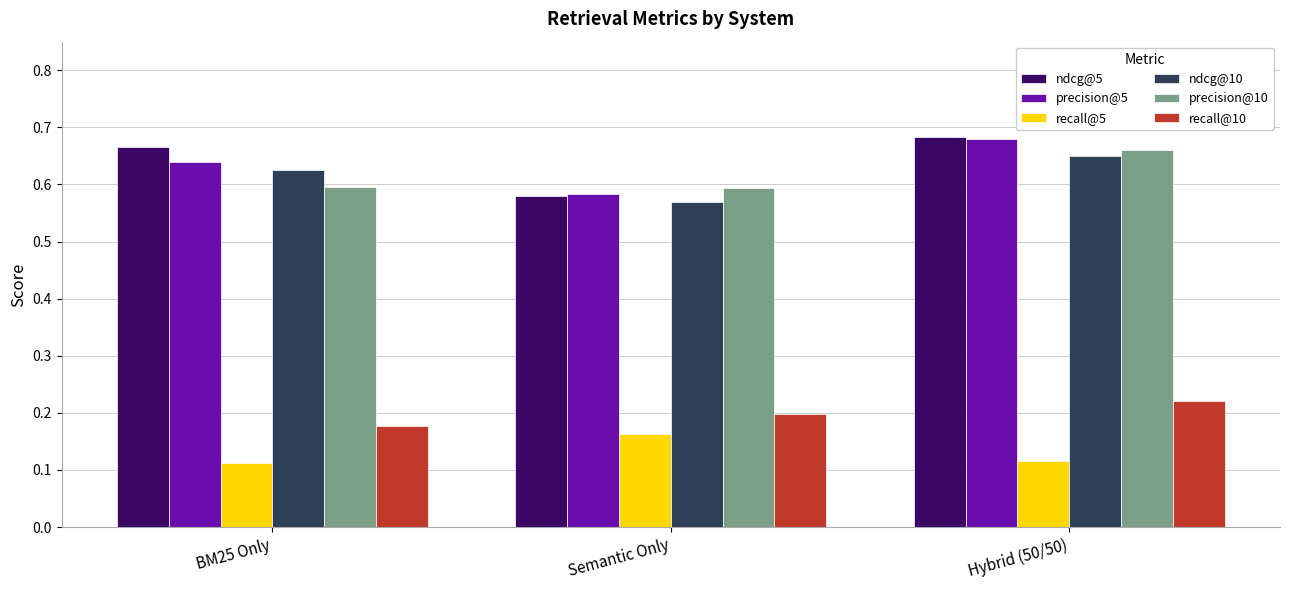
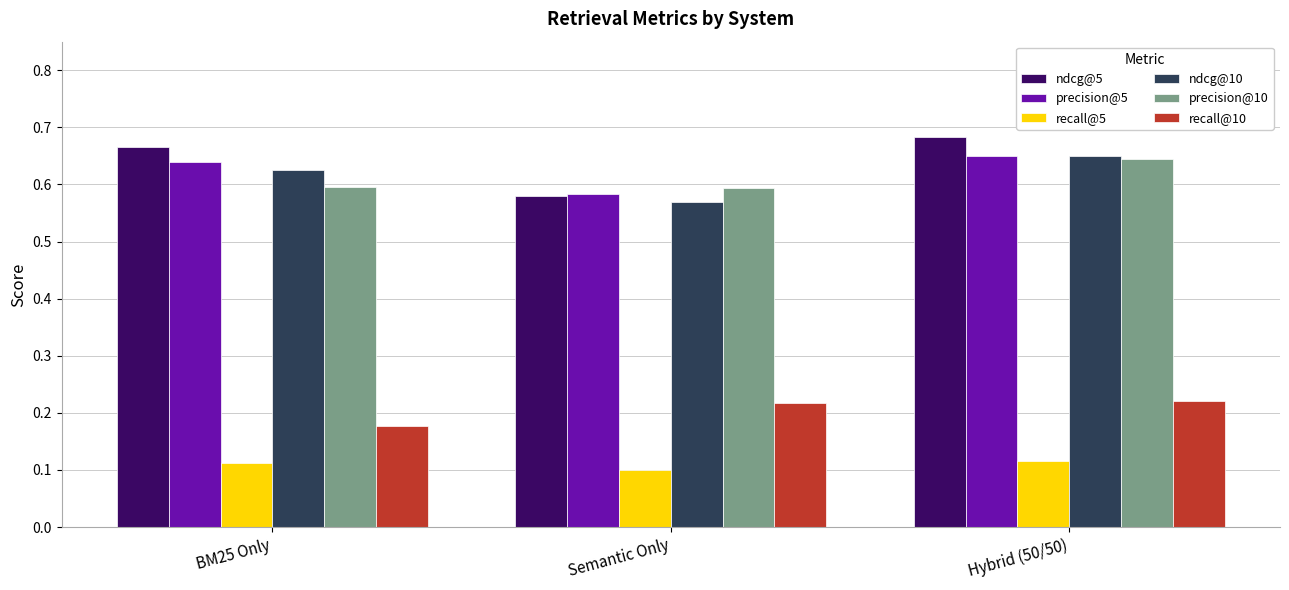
recall@5, Semantic Only: 0.16 -> 0.10
recall@10, Semantic Only: 0.20 -> 0.22
precision@5, Hybrid (50/50): 0.68 -> 0.65
precision@10, Hybrid (50/50): 0.66 -> 0.64
